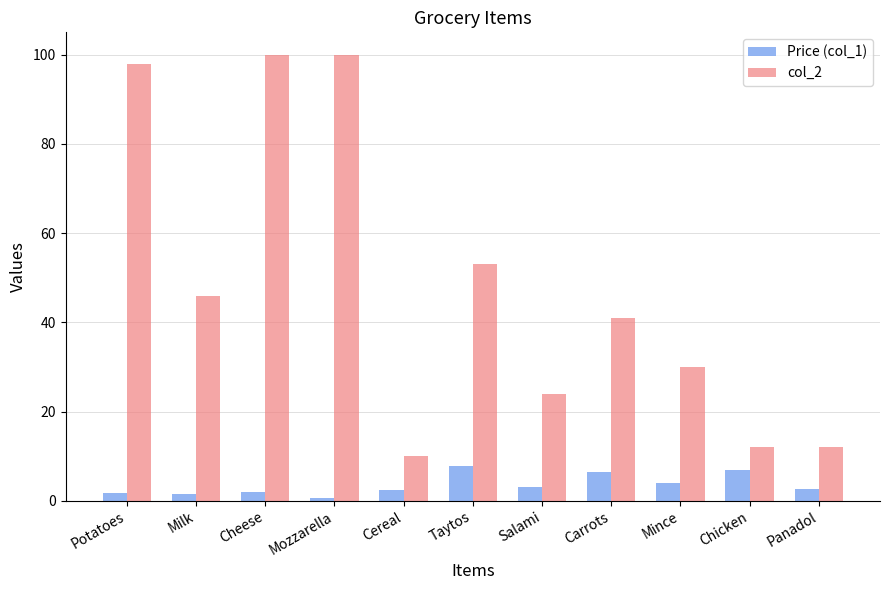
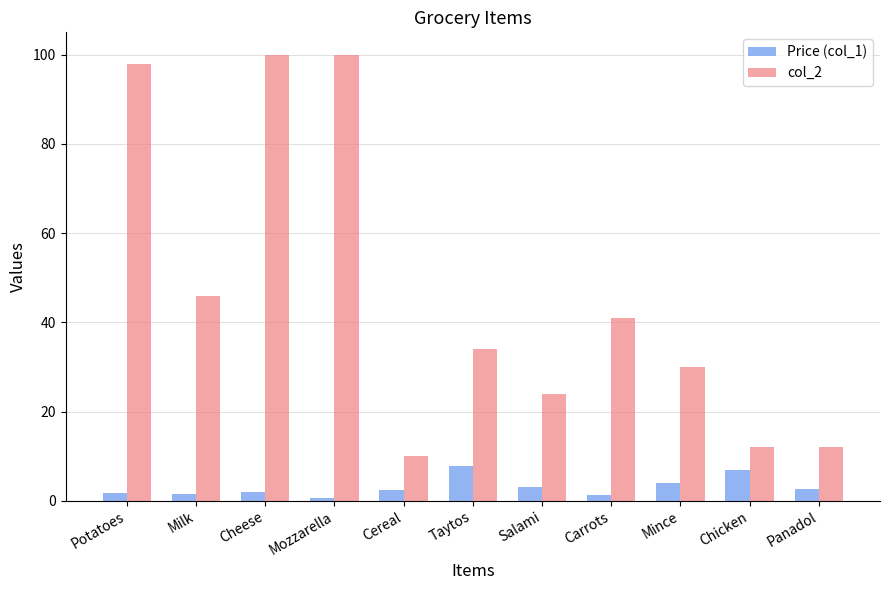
col_2, Taytos: 53 -> 34
Price (col_1), Carrots: 6 -> 1
